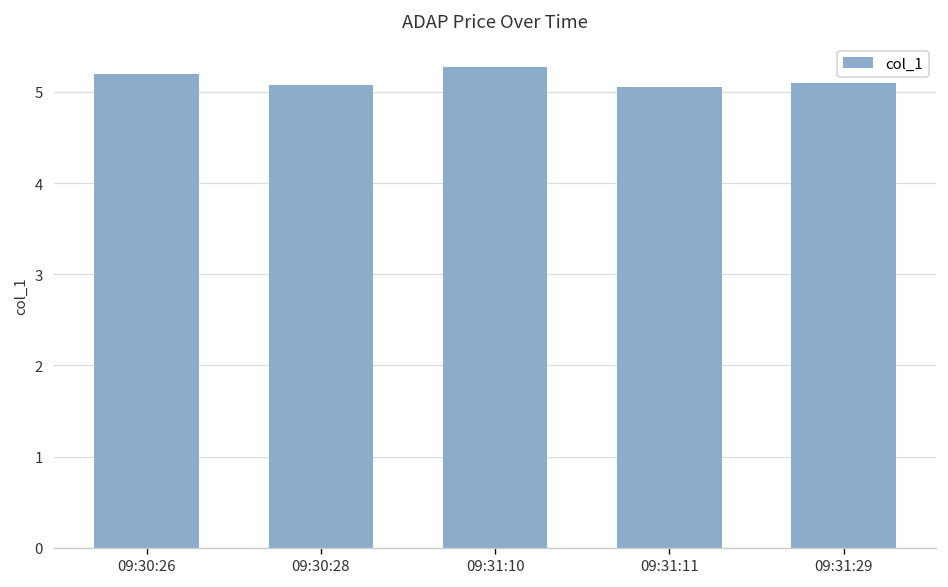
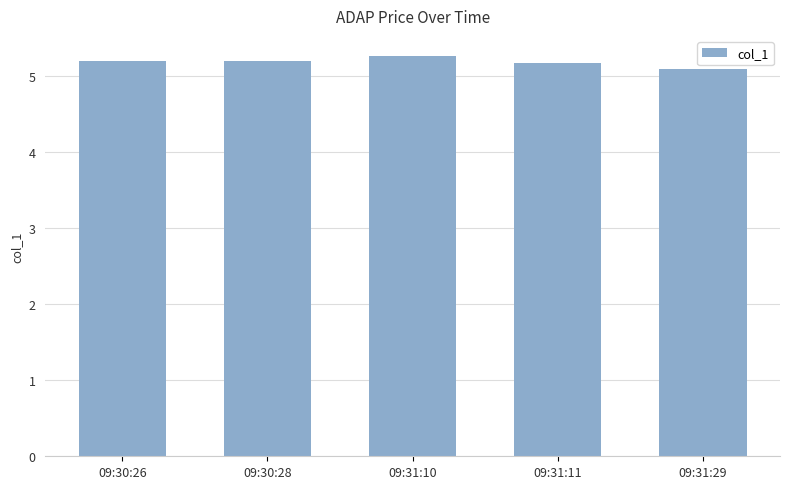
09:30:28: 5.1 -> 5.2
09:31:11: 5.1 -> 5.2
